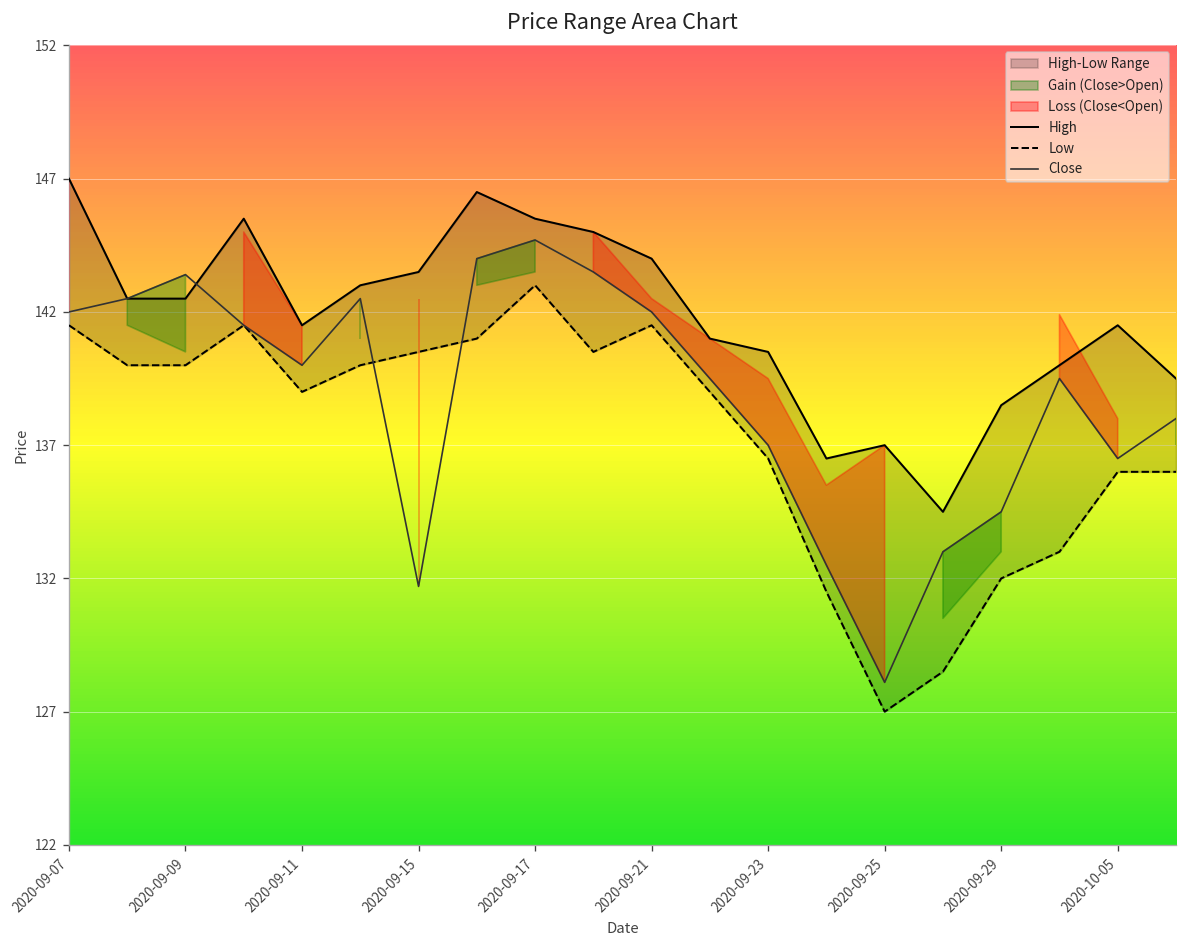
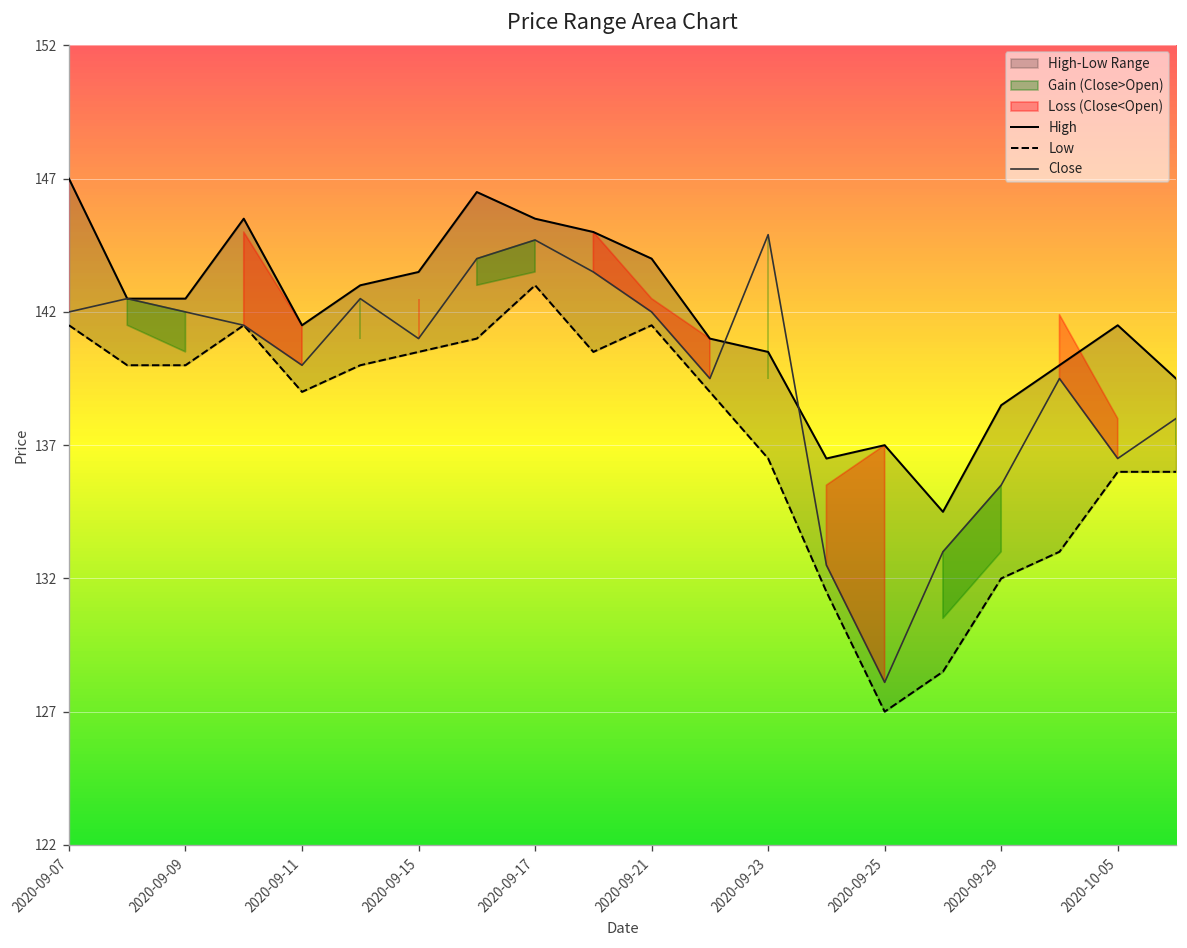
Close, 2020-09-09: 143.4 -> 142.0
Close, 2020-09-15: 131.7 -> 141.0
Close, 2020-09-23: 137.0 -> 144.9
Close, 2020-09-29: 134.5 -> 135.5
